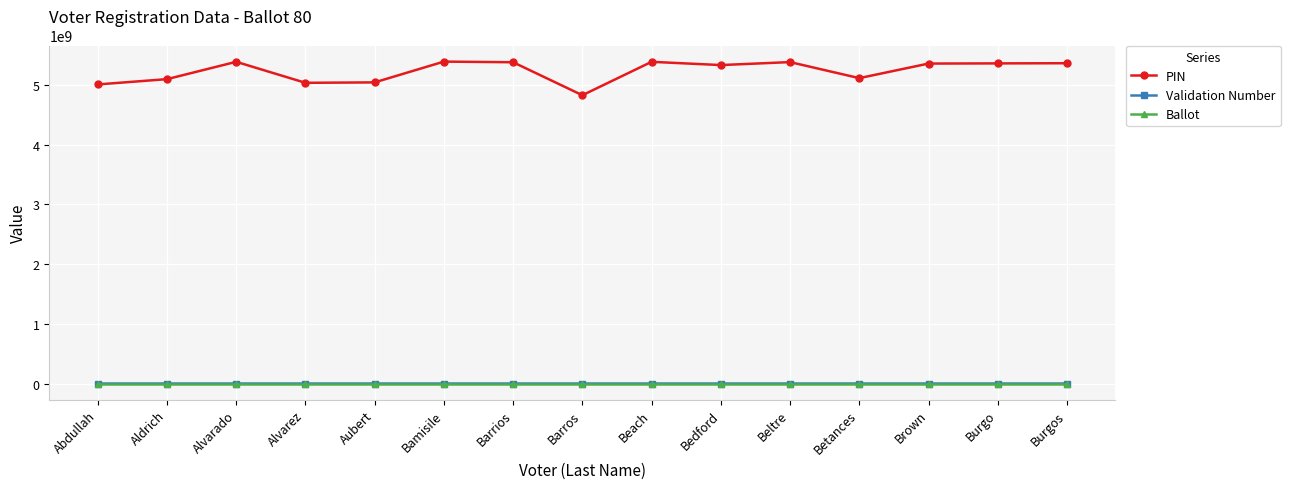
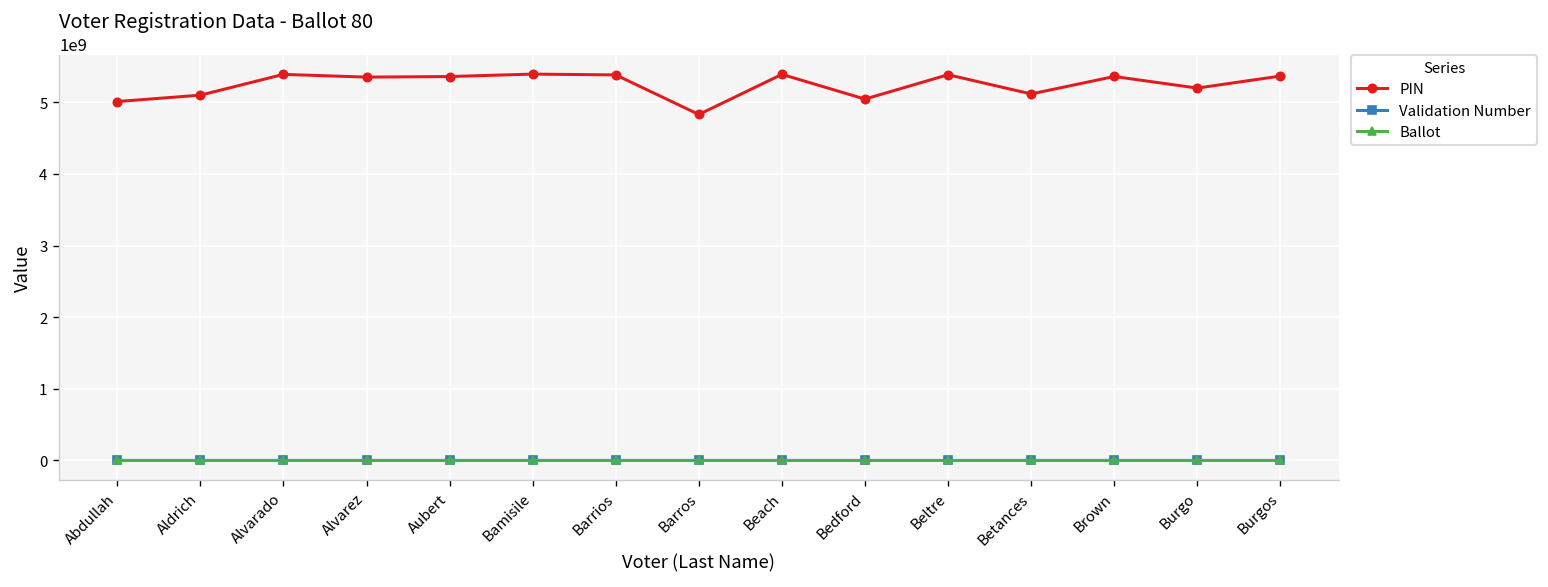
PIN, Alvarez: 5000000000 -> 5400000000
PIN, Aubert: 5000000000 -> 5400000000
PIN, Bedford: 5300000000 -> 5000000000
PIN, Burgo: 5400000000 -> 5200000000
